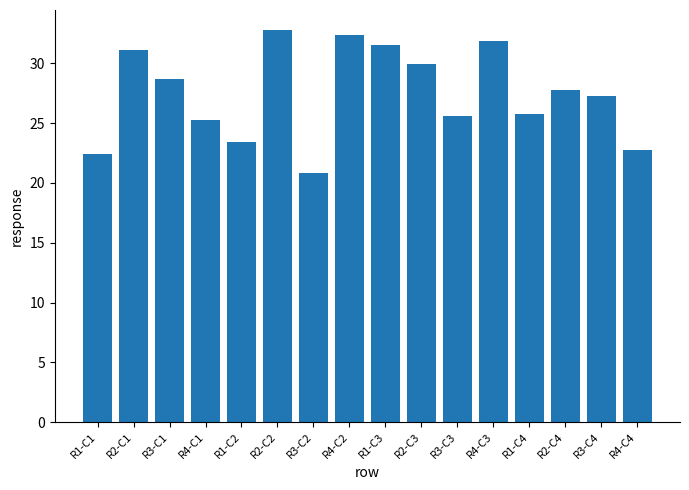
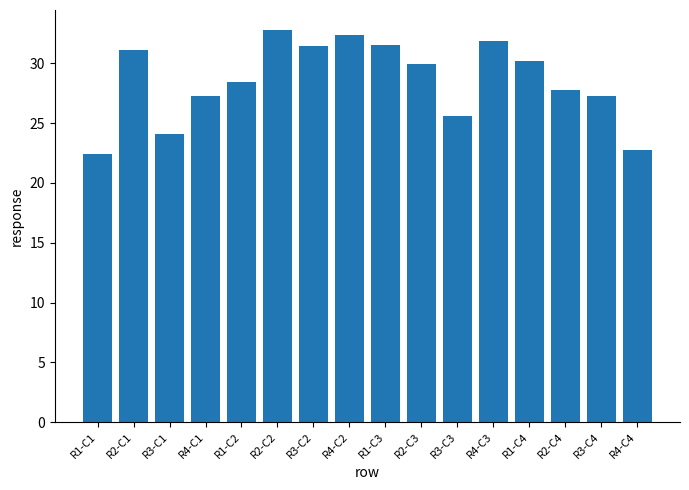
R3-C1: 28.7 -> 24.1
R4-C1: 25.2 -> 27.2
R1-C2: 23.4 -> 28.5
R3-C2: 20.9 -> 31.5
R1-C4: 25.8 -> 30.2
